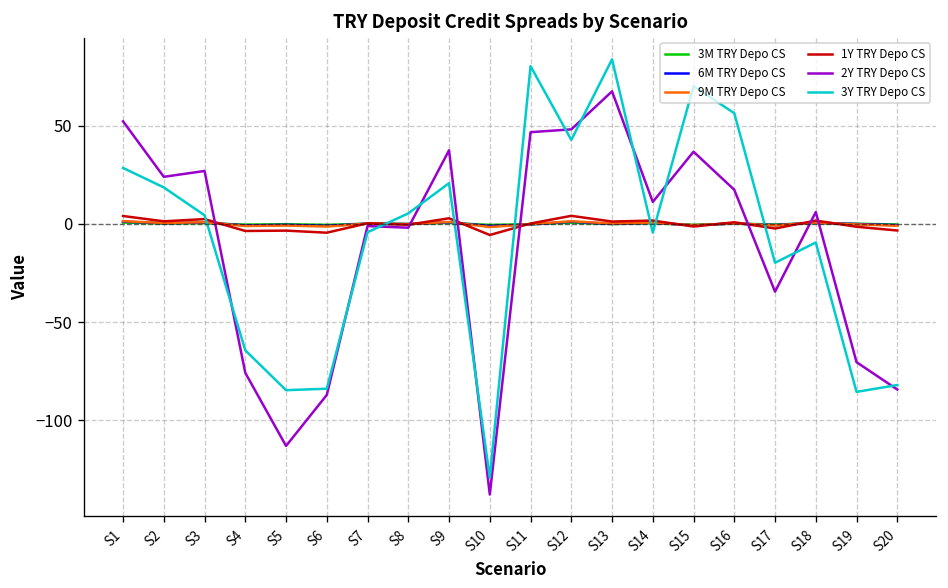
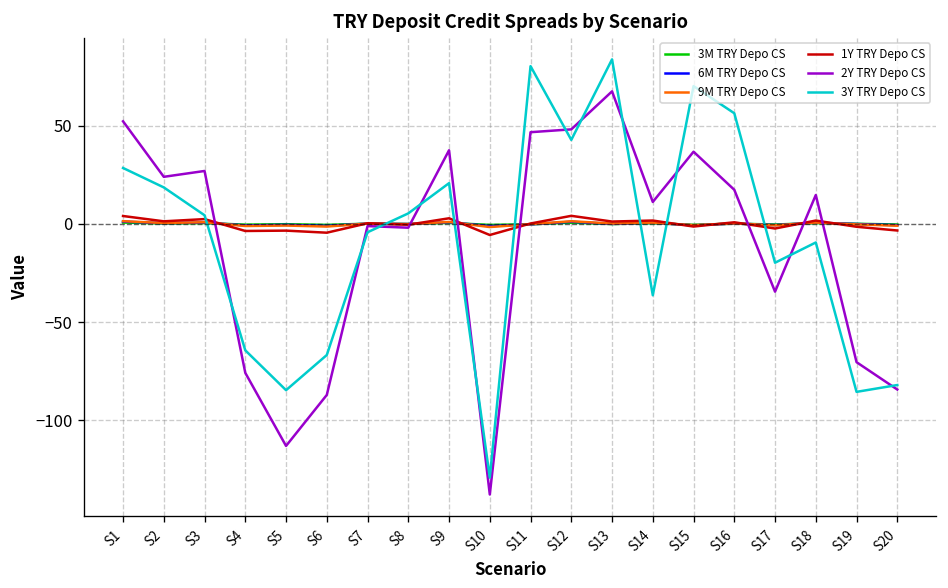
3Y TRY Depo CS, S6: -84 -> -67
3Y TRY Depo CS, S14: -4 -> -36
2Y TRY Depo CS, S18: 6 -> 15
